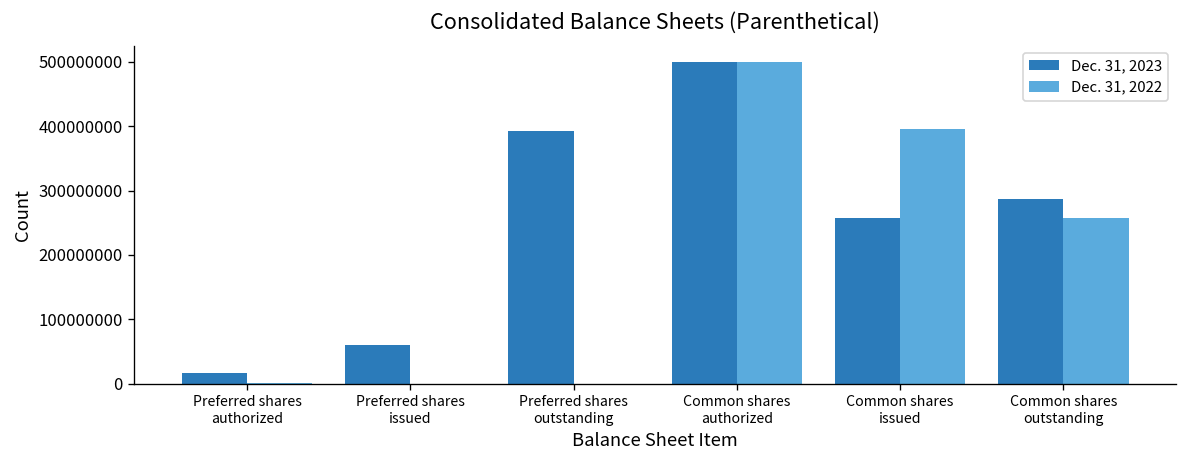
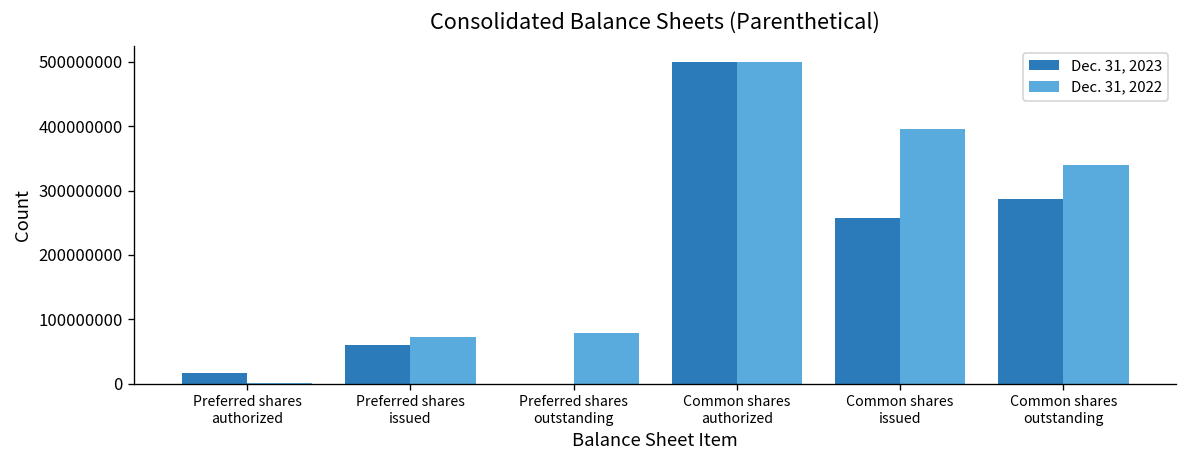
Dec. 31, 2022, Preferred shares issued: 0 -> 70000000
Dec. 31, 2023, Preferred shares outstanding: 390000000 -> 0
Dec. 31, 2022, Preferred shares outstanding: 0 -> 80000000
Dec. 31, 2022, Common shares outstanding: 260000000 -> 340000000
